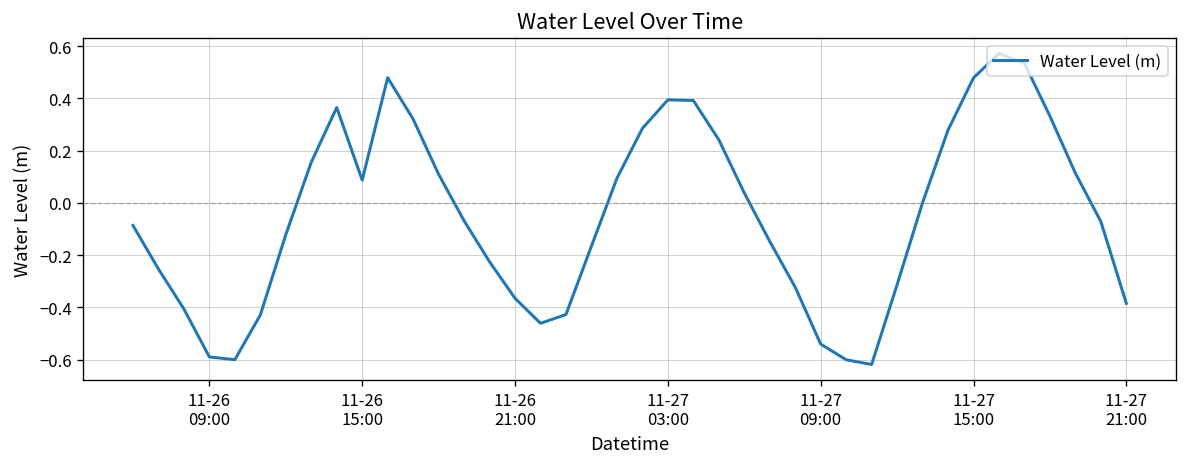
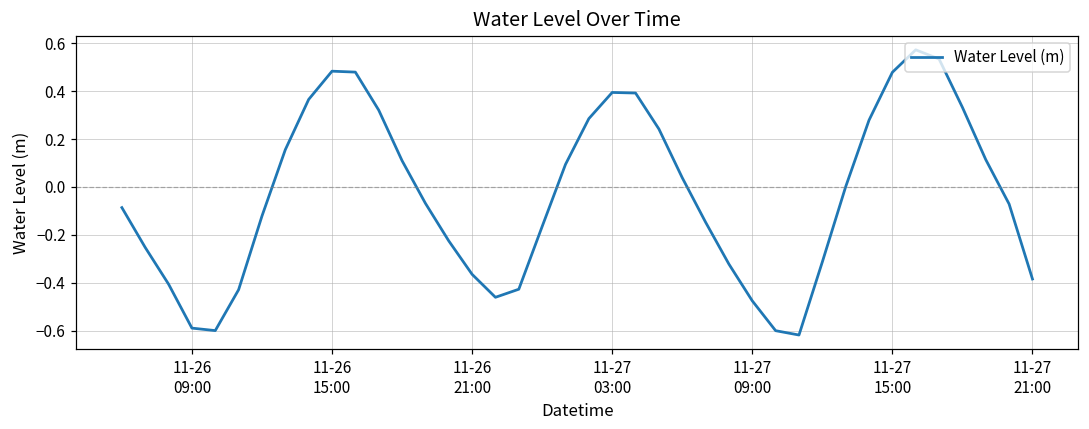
11-26 15:00: 0.09 -> 0.48
11-27 09:00: -0.54 -> -0.48
